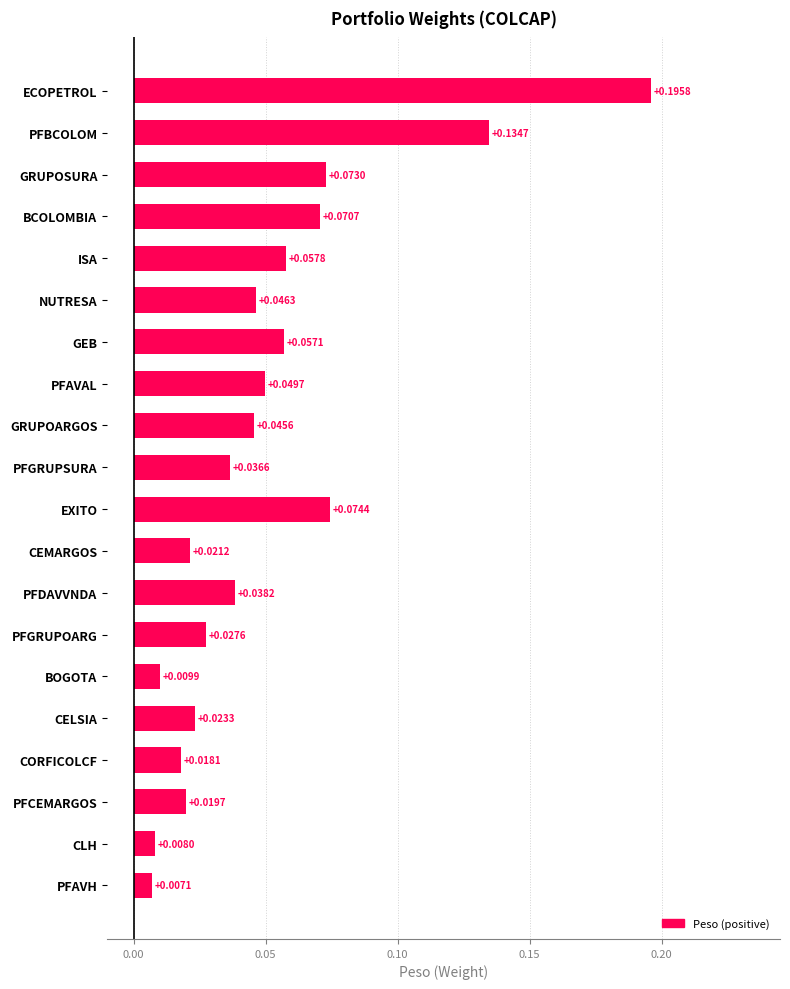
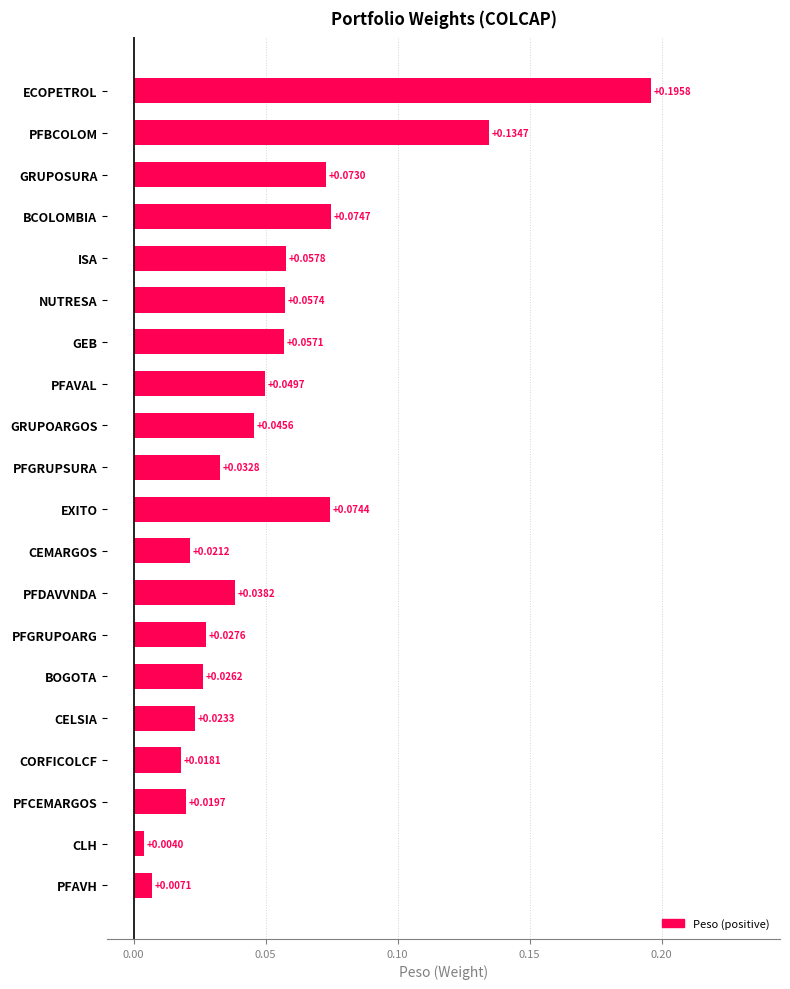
BCOLOMBIA: +0.0707 -> +0.0747
NUTRESA: +0.0463 -> +0.0574
PFGRUPSURA: +0.0366 -> +0.0328
BOGOTA: +0.0099 -> +0.0262
CLH: +0.0080 -> +0.0040
